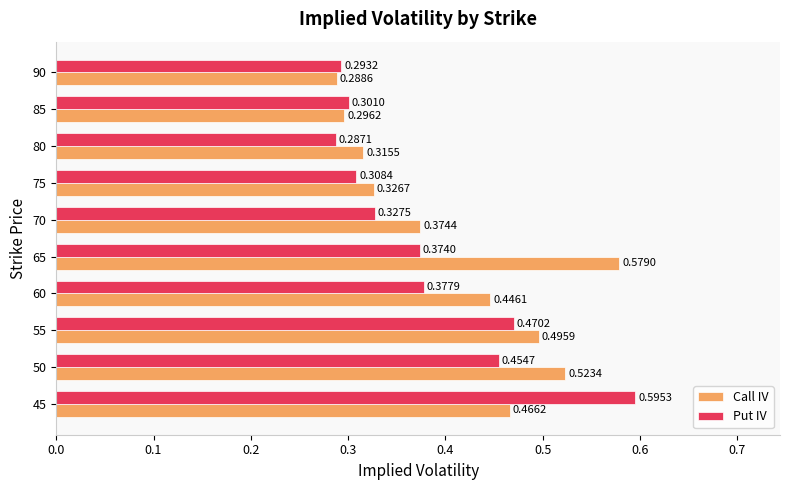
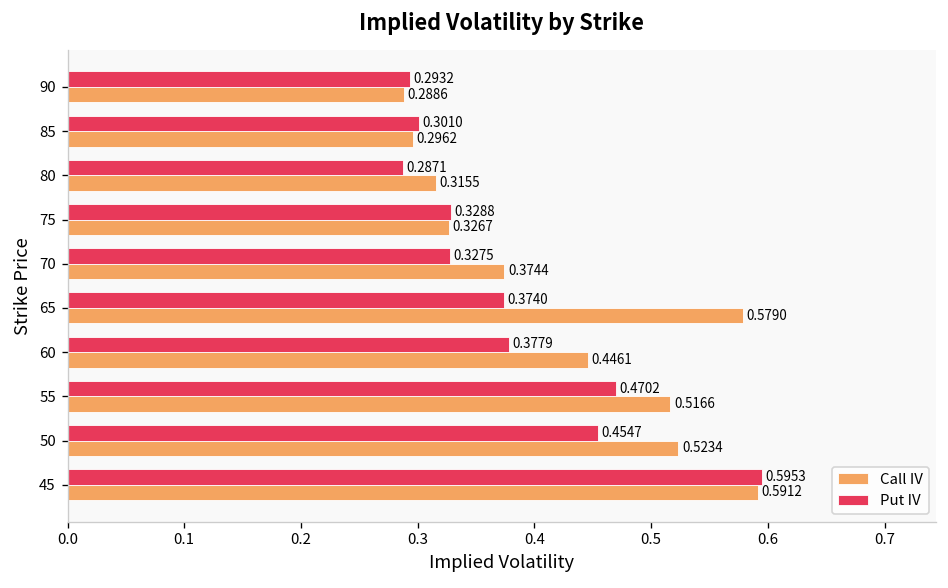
Put IV, 75: 0.3084 -> 0.3288
Call IV, 55: 0.4959 -> 0.5166
Call IV, 45: 0.4662 -> 0.5912
